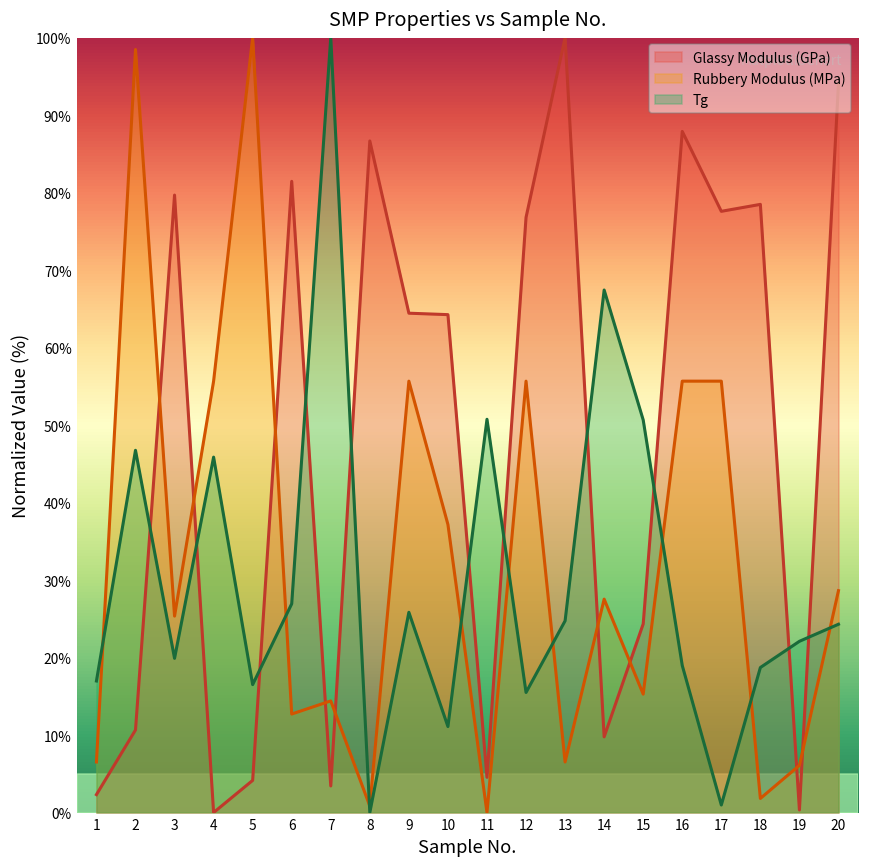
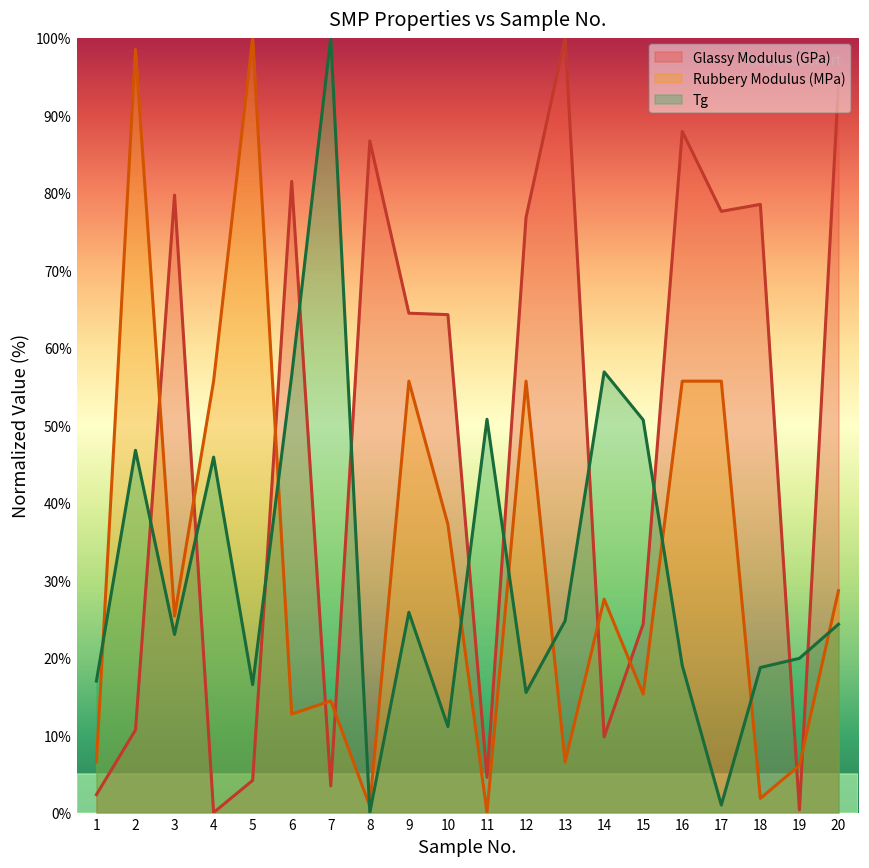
Tg, 3: 20% -> 23%
Tg, 6: 27% -> 56%
Tg, 14: 67% -> 57%
Tg, 19: 22% -> 20%
